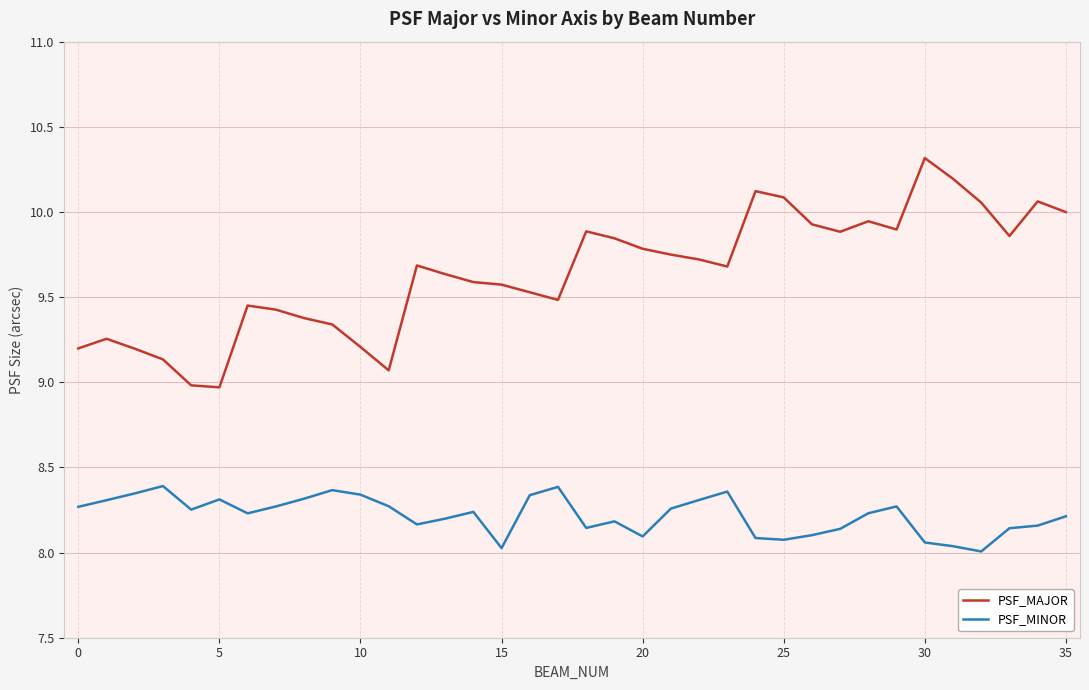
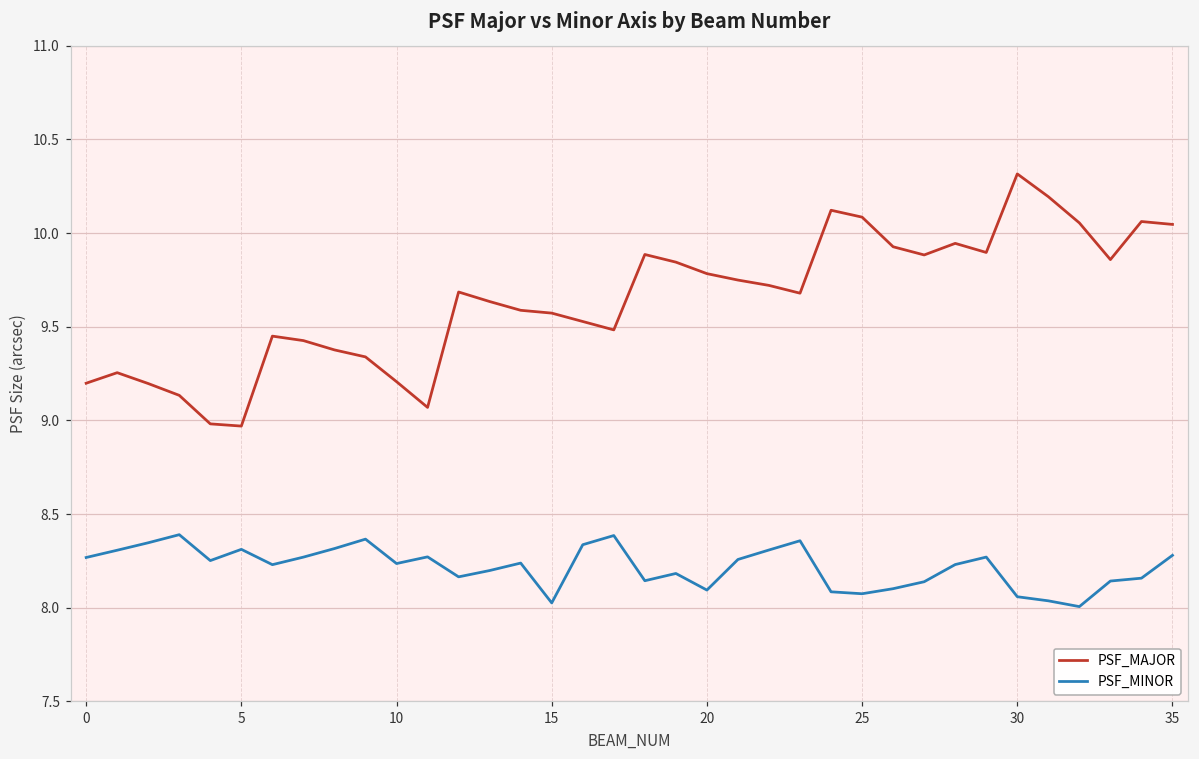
PSF_MINOR, 10: 8.34 -> 8.24
PSF_MAJOR, 35: 10.00 -> 10.05
PSF_MINOR, 35: 8.21 -> 8.28
